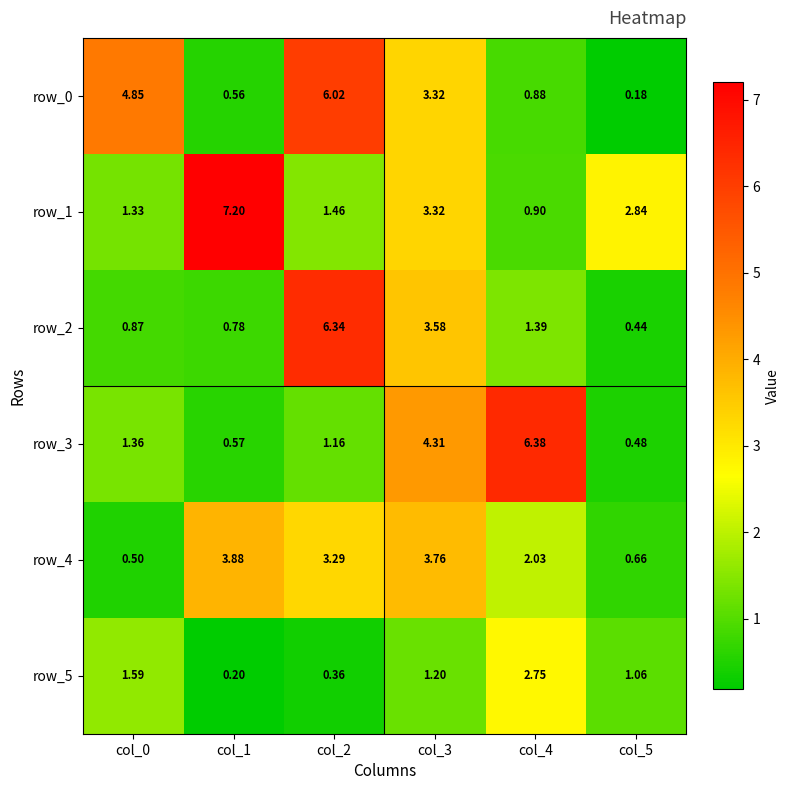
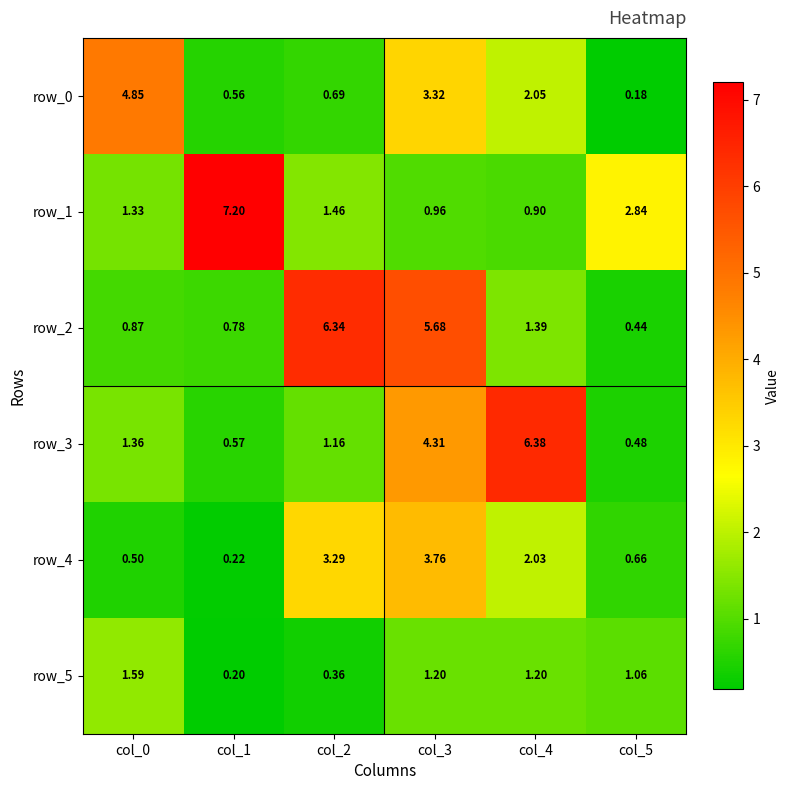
row_0, col_2: 6.02 -> 0.69
row_0, col_4: 0.88 -> 2.05
row_1, col_3: 3.32 -> 0.96
row_2, col_3: 3.58 -> 5.68
row_4, col_1: 3.88 -> 0.22
row_5, col_4: 2.75 -> 1.20
